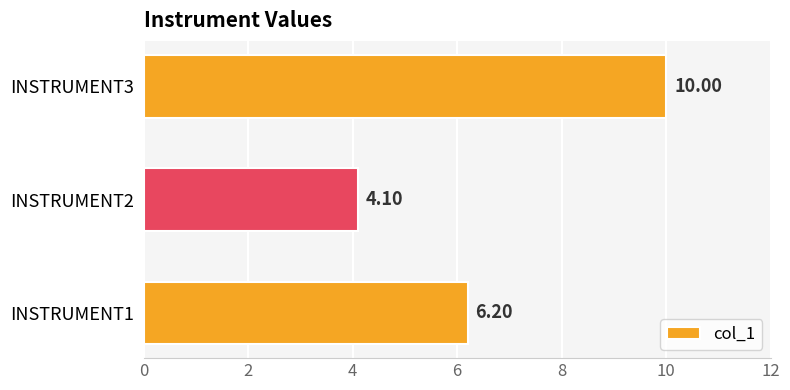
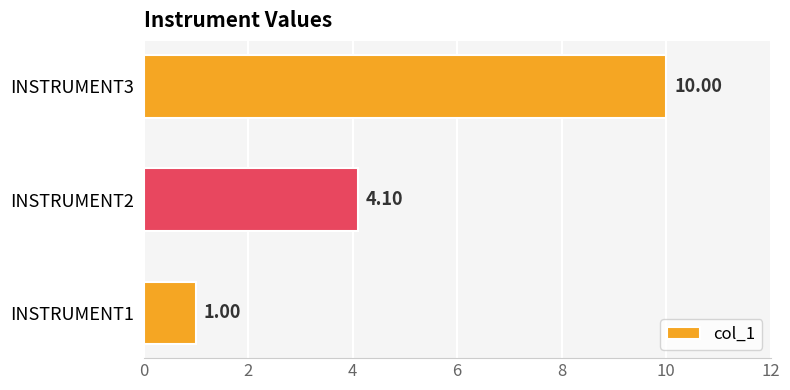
INSTRUMENT1: 6.20 -> 1.00
